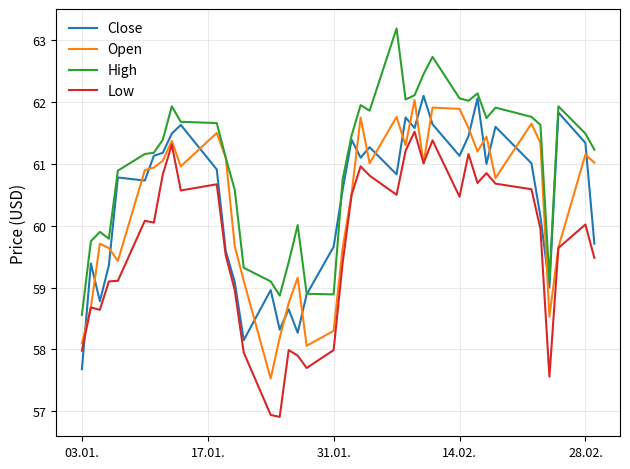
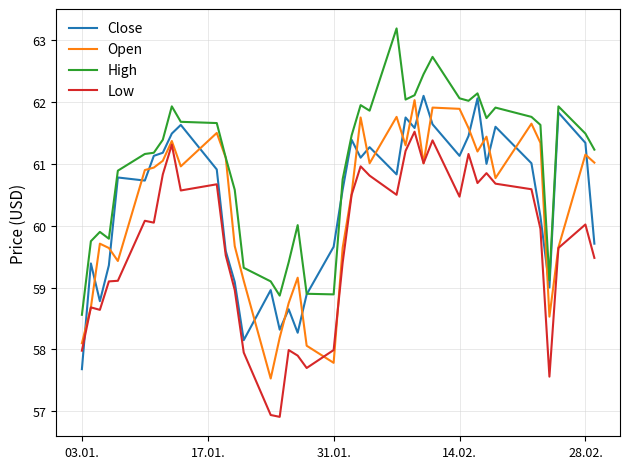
Open, 31.01.: 58.3 -> 57.8
